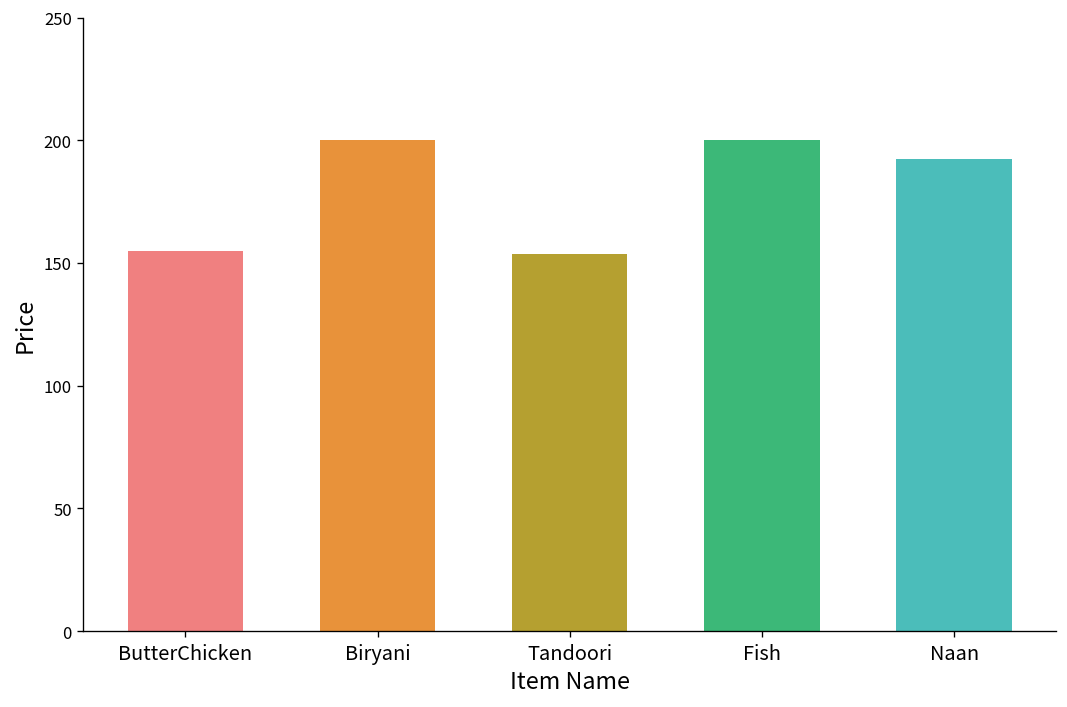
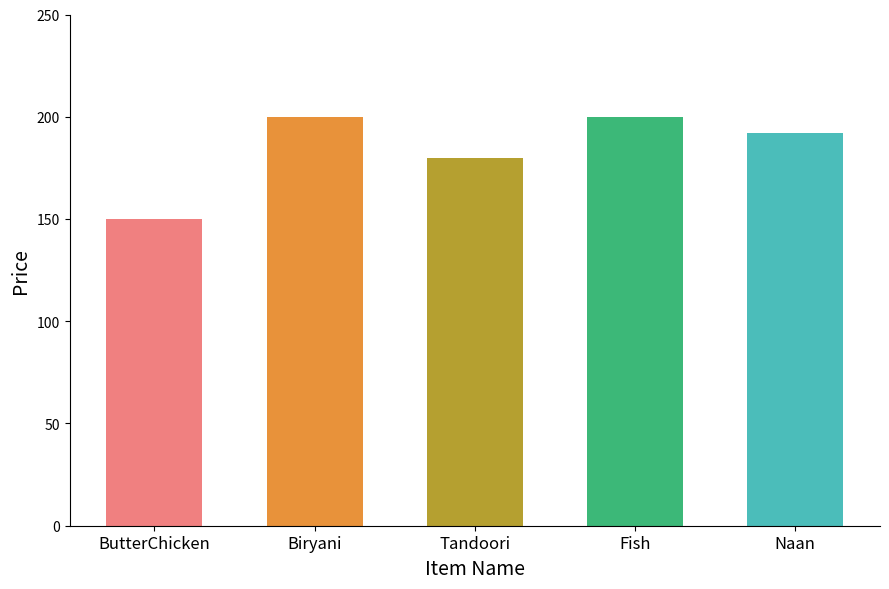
ButterChicken: 155 -> 150
Tandoori: 154 -> 180
